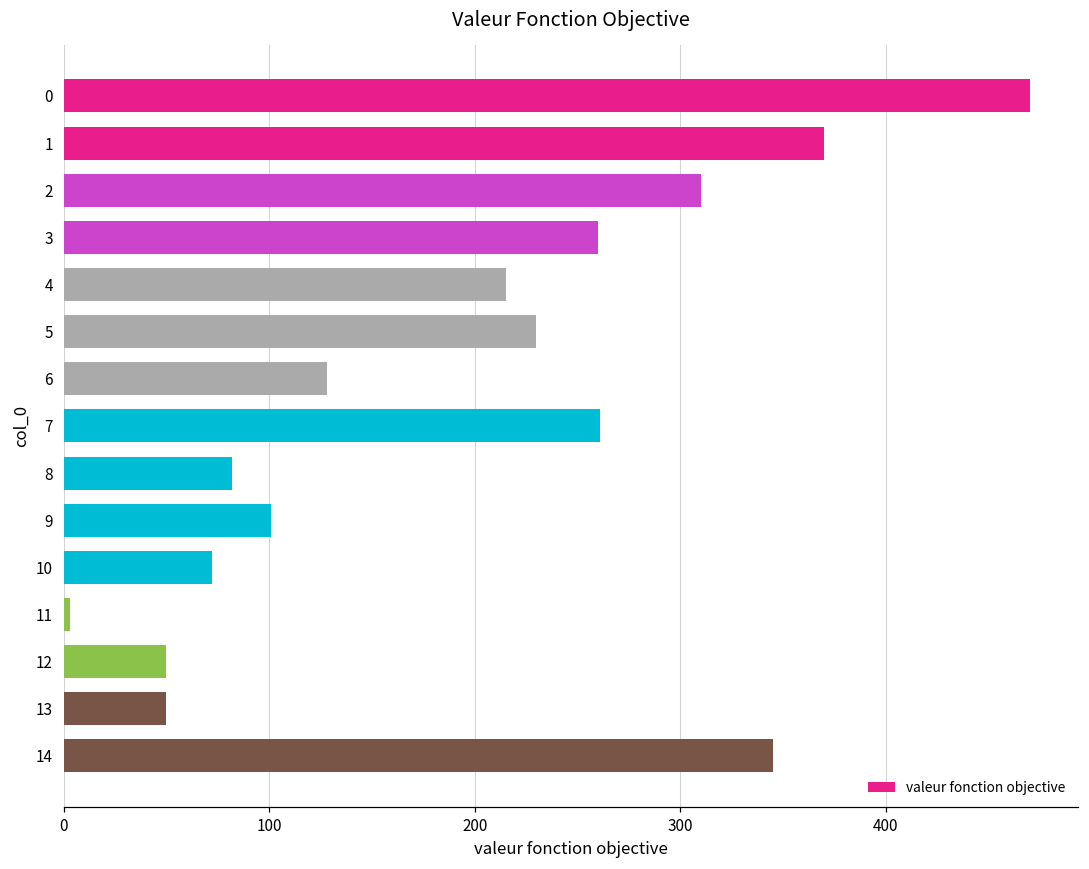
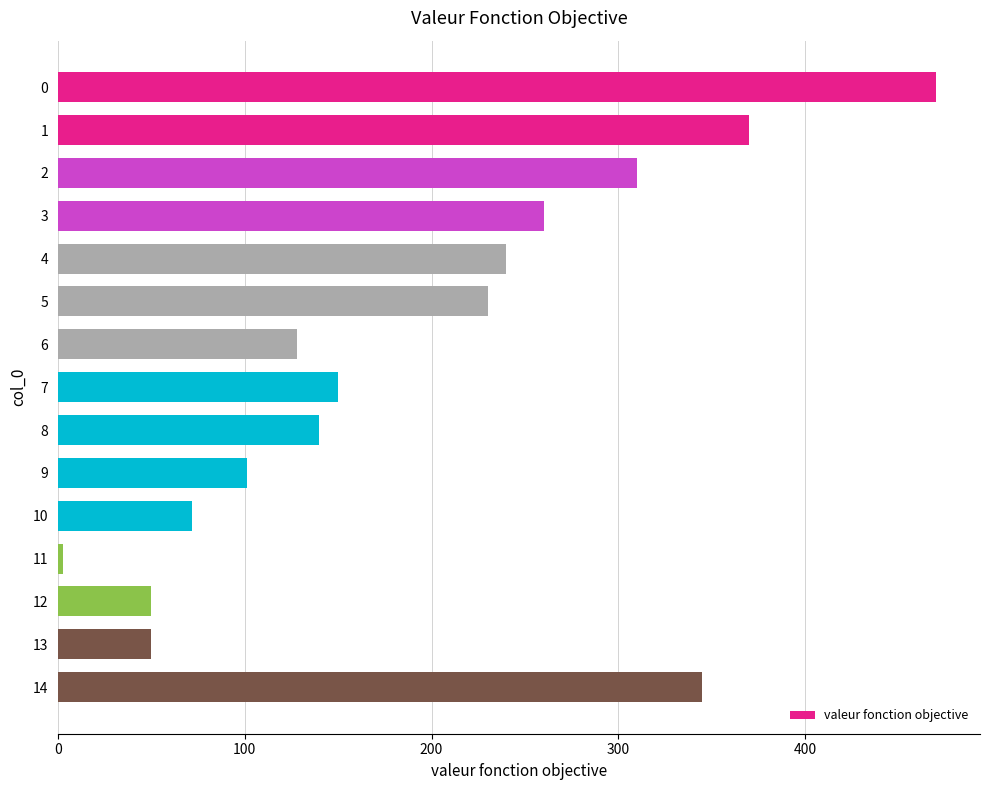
4: 215 -> 240
7: 261 -> 150
8: 82 -> 140
